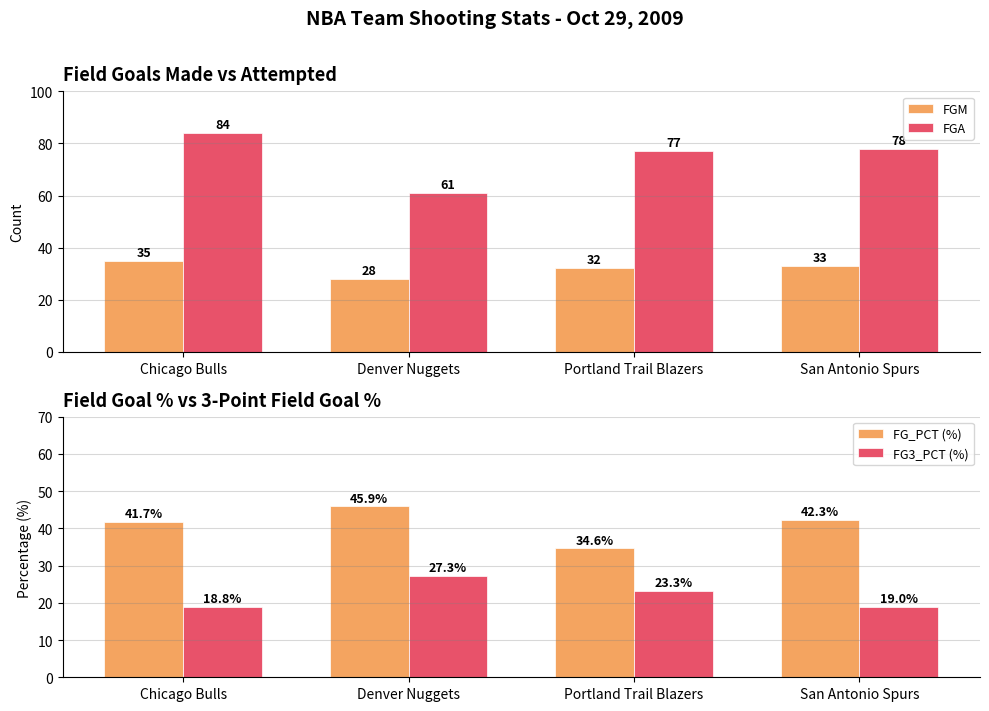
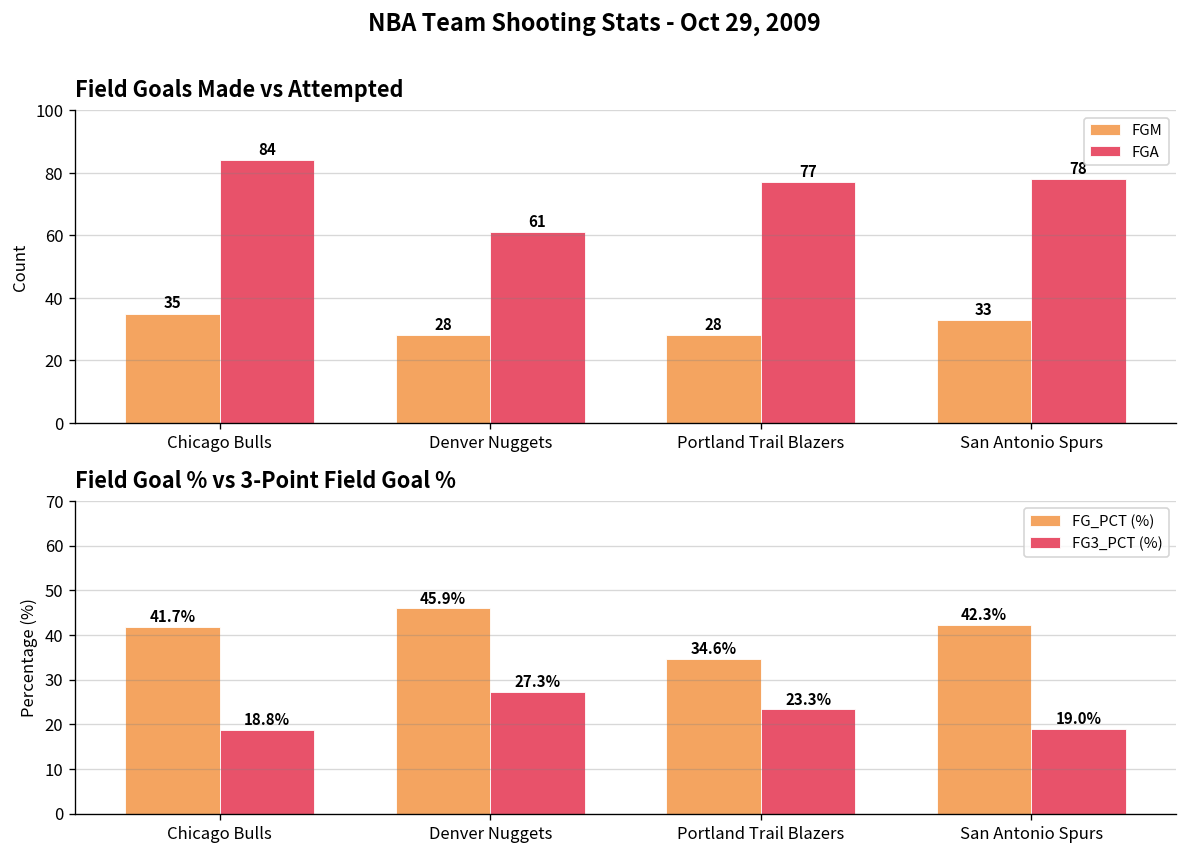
Field Goals Made vs Attempted, FGM, Portland Trail Blazers: 32 -> 28
